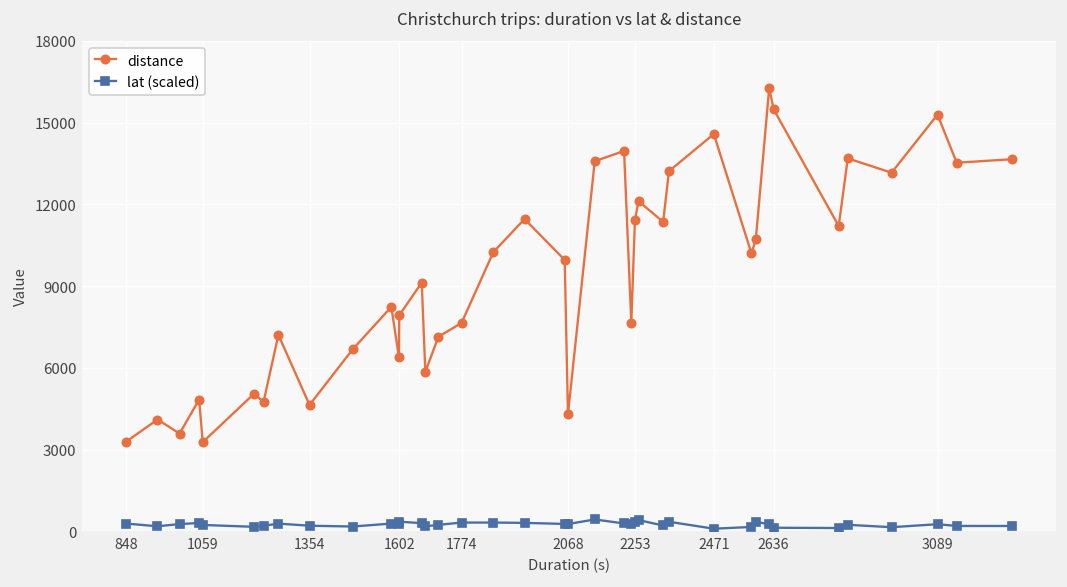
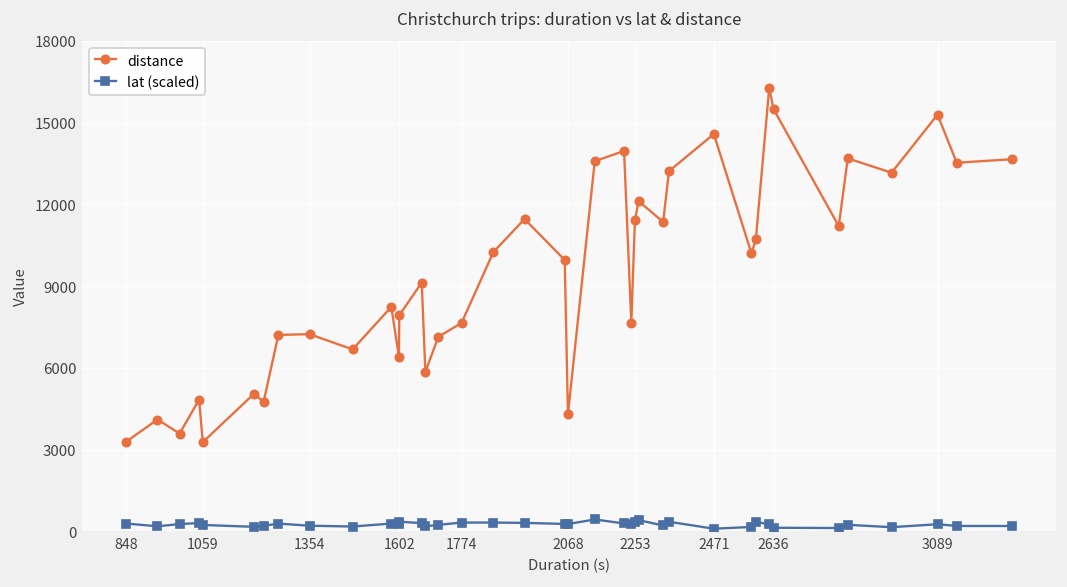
distance, 1354: 4600 -> 7200
